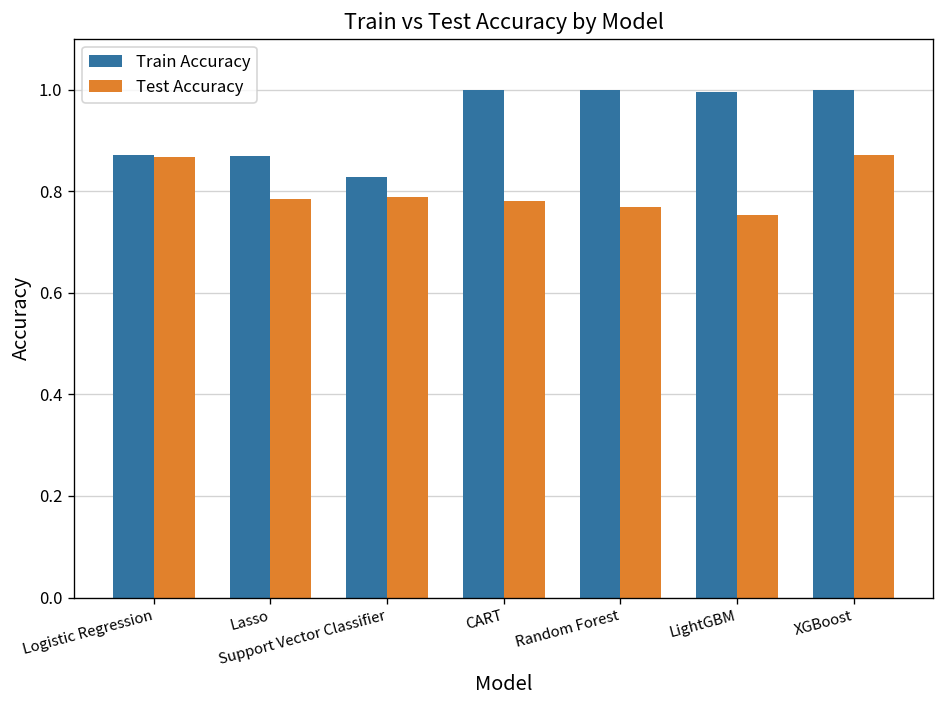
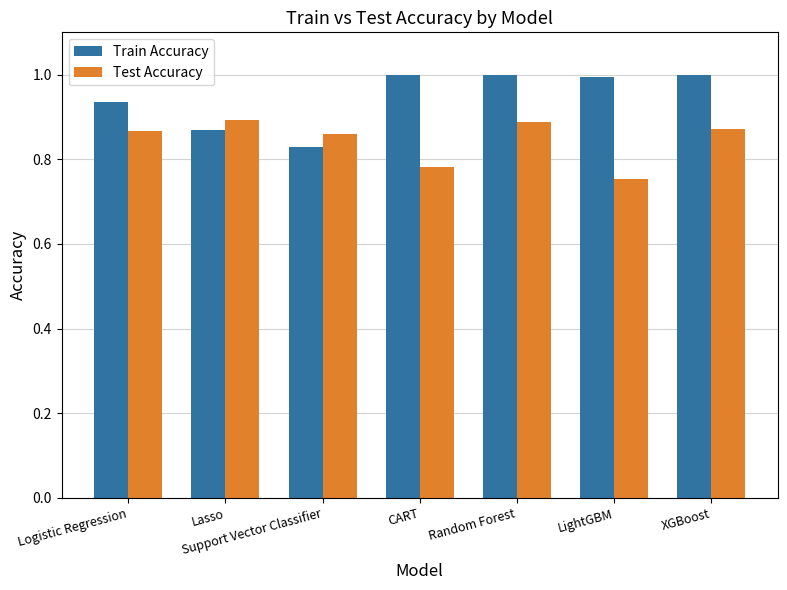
Train Accuracy, Logistic Regression: 0.87 -> 0.94
Test Accuracy, Lasso: 0.78 -> 0.89
Test Accuracy, Support Vector Classifier: 0.79 -> 0.86
Test Accuracy, Random Forest: 0.77 -> 0.89
